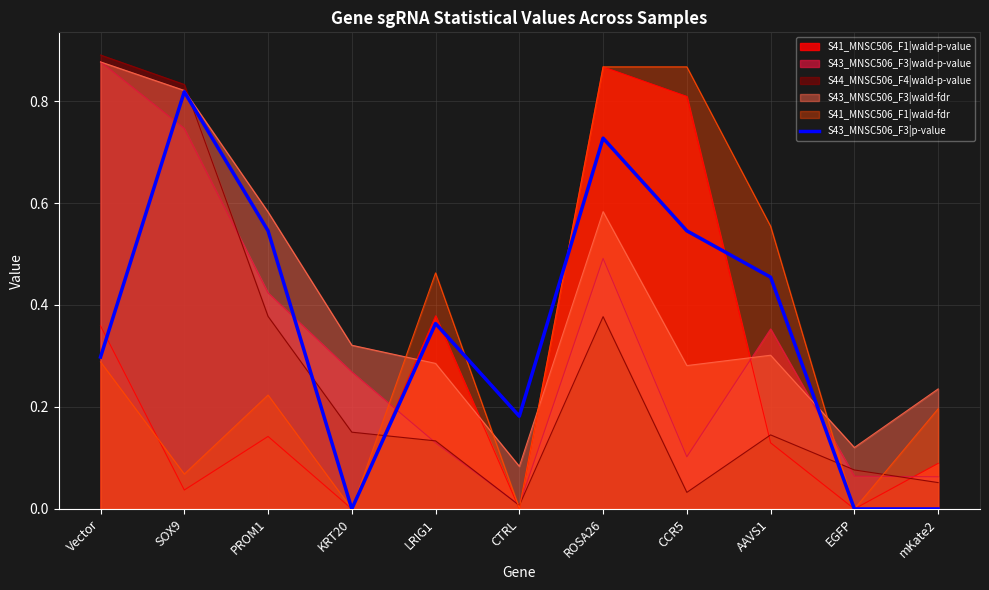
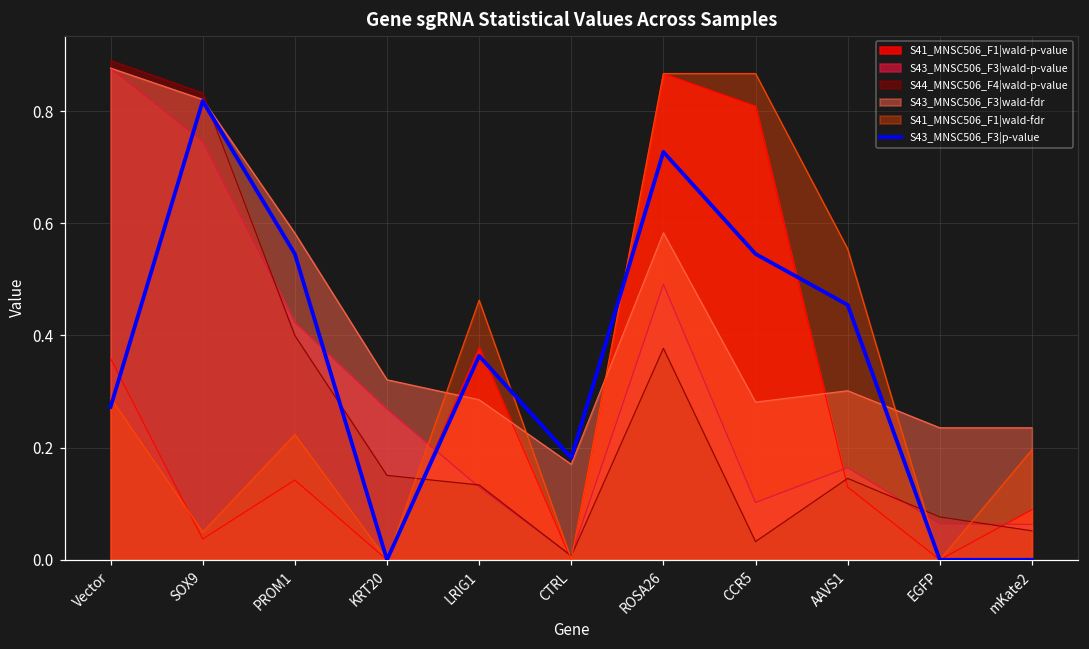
S43_MNSC506_F3|p-value, Vector: 0.30 -> 0.27
S41_MNSC506_F1|wald-fdr, SOX9: 0.07 -> 0.05
S44_MNSC506_F4|wald-p-value, PROM1: 0.38 -> 0.40
S43_MNSC506_F3|wald-fdr, CTRL: 0.08 -> 0.17
S43_MNSC506_F3|wald-p-value, AAVS1: 0.35 -> 0.16
S43_MNSC506_F3|wald-fdr, EGFP: 0.12 -> 0.24
